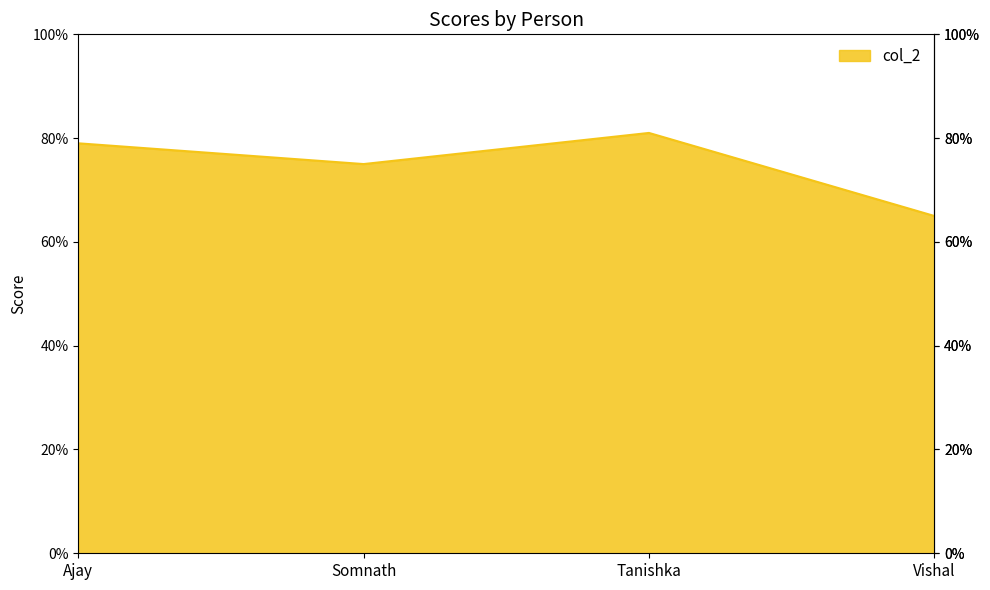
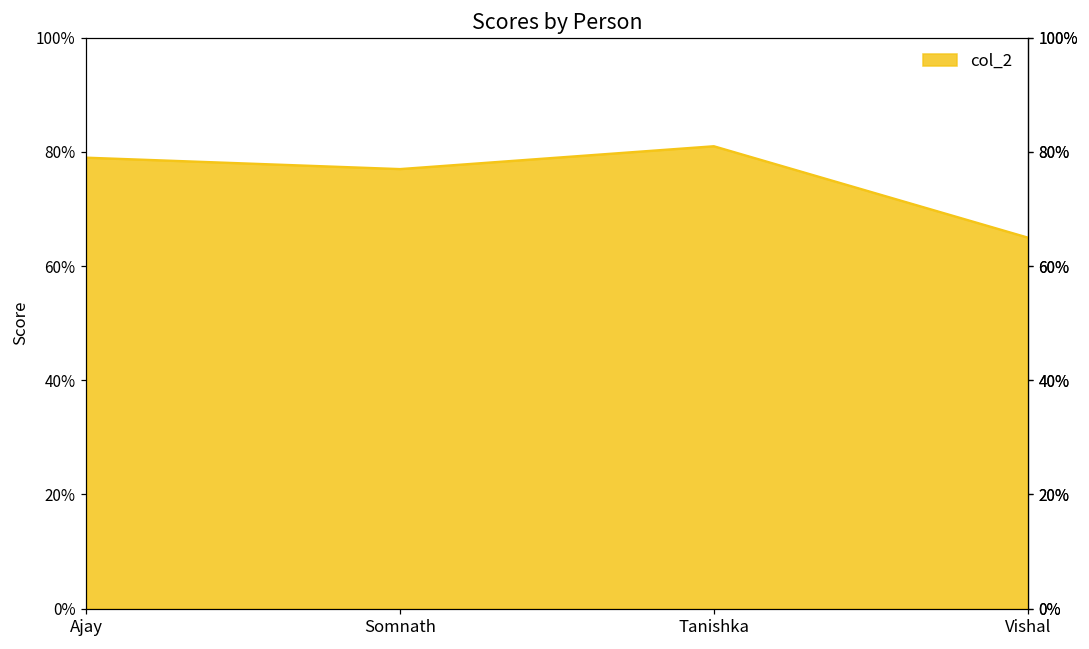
Somnath: 75% -> 77%
